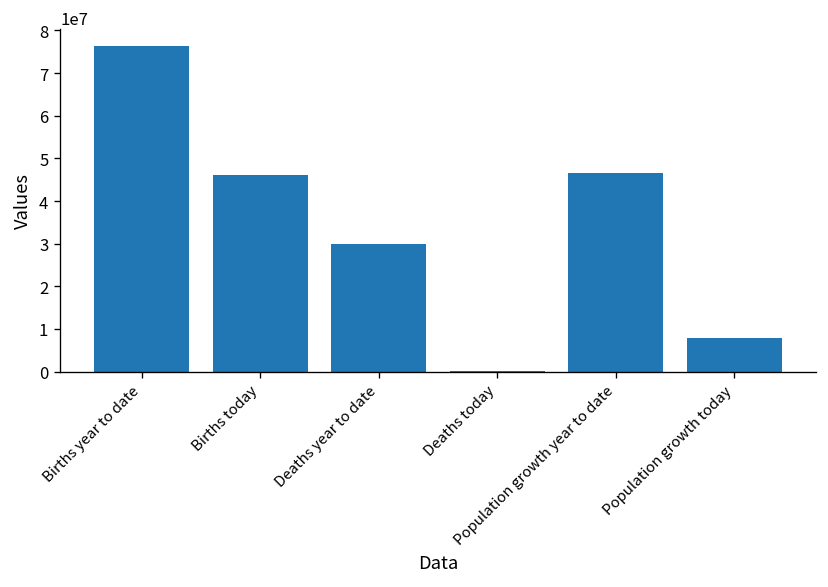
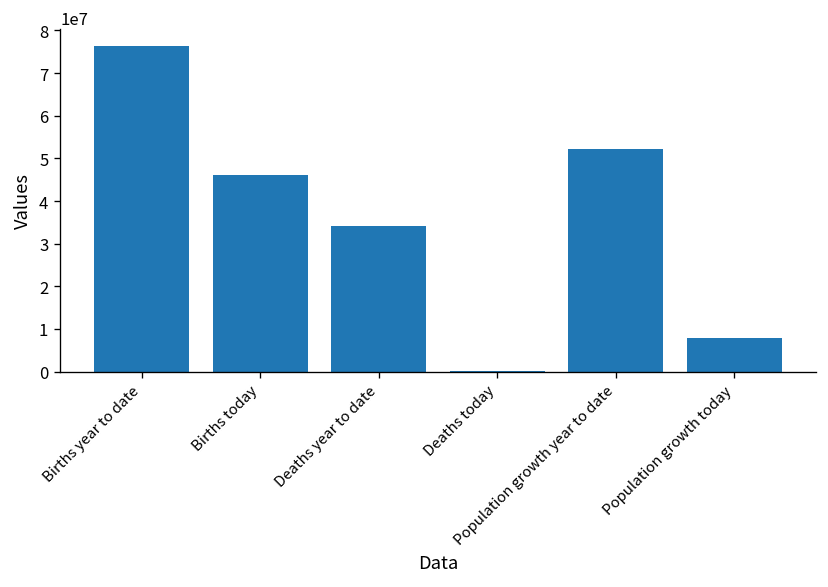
Deaths year to date: 30000000 -> 34000000
Population growth year to date: 47000000 -> 52000000
